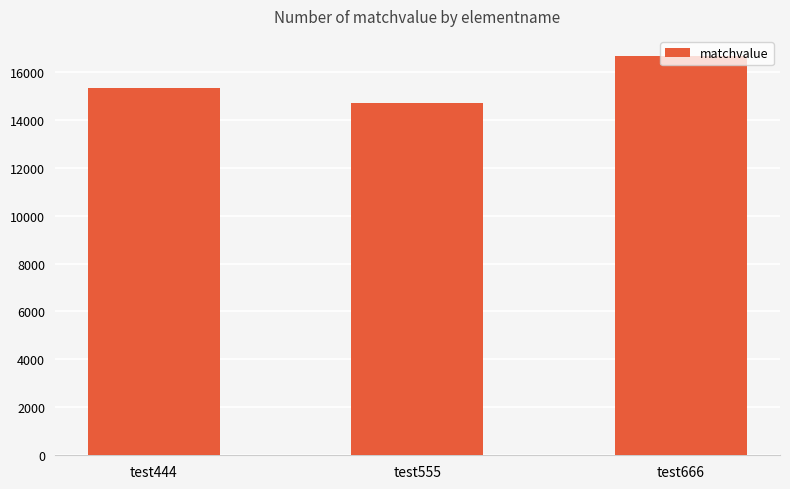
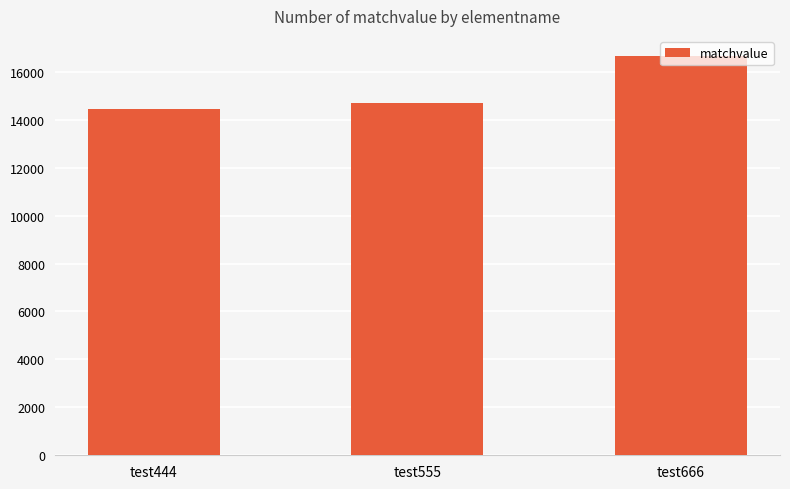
test444: 15300 -> 14400
